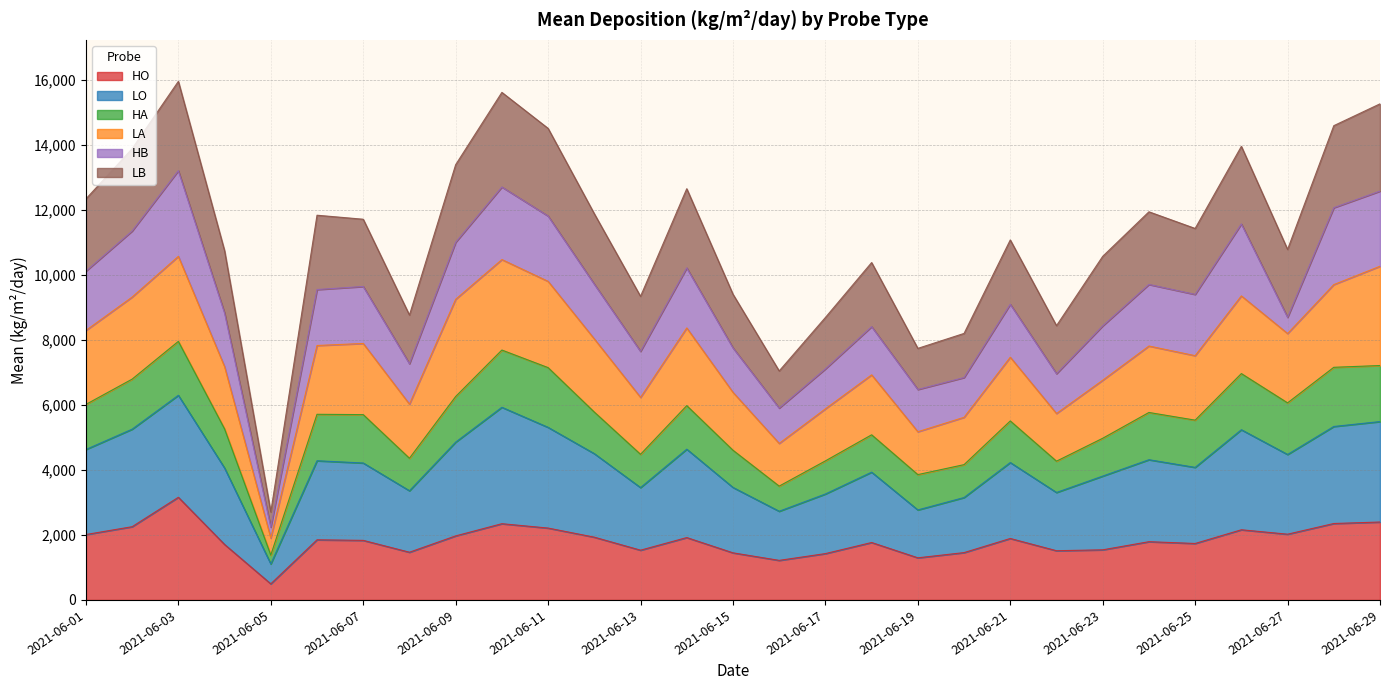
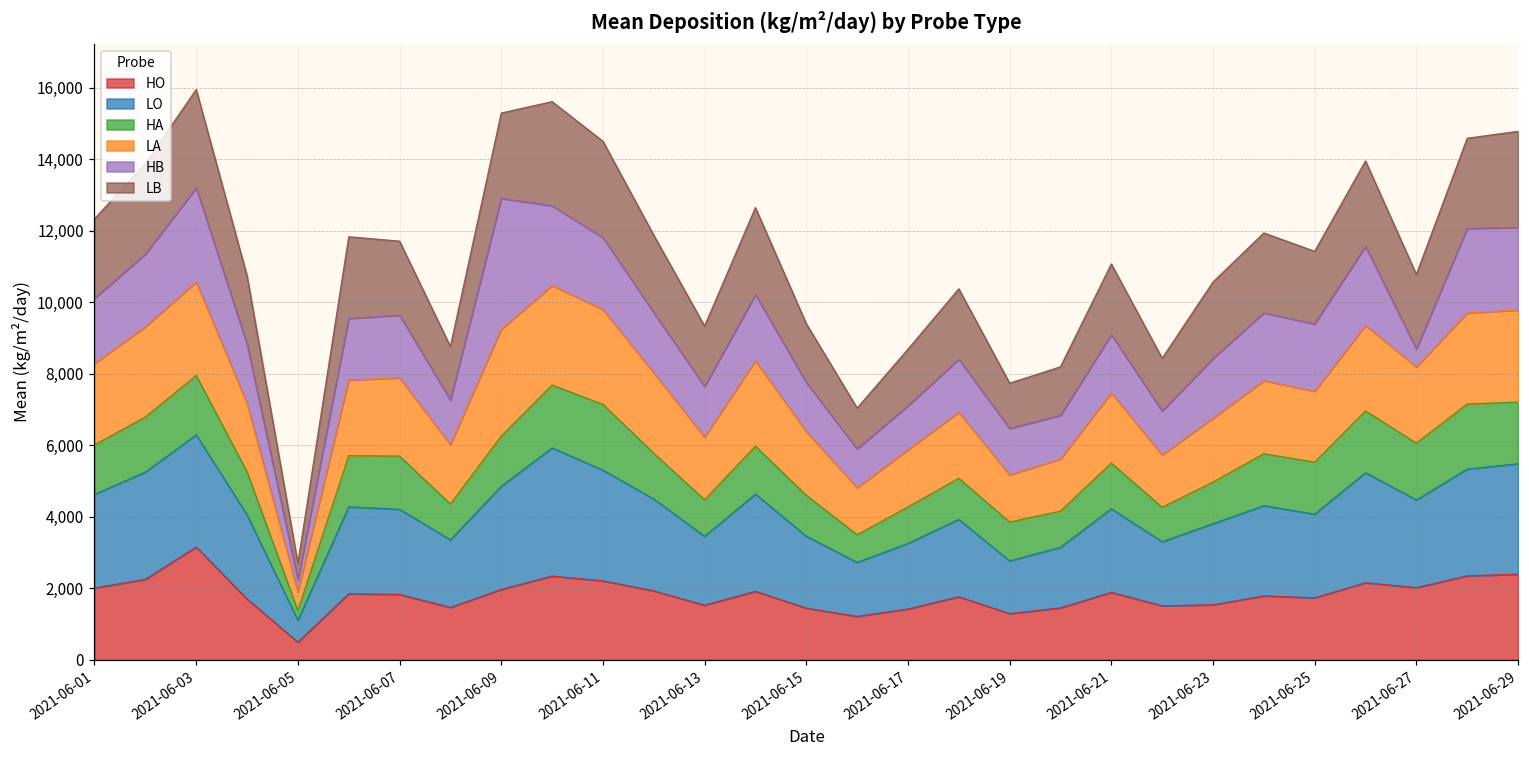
HB, 2021-06-09: 1,800 -> 3,700
LA, 2021-06-29: 3,100 -> 2,600
